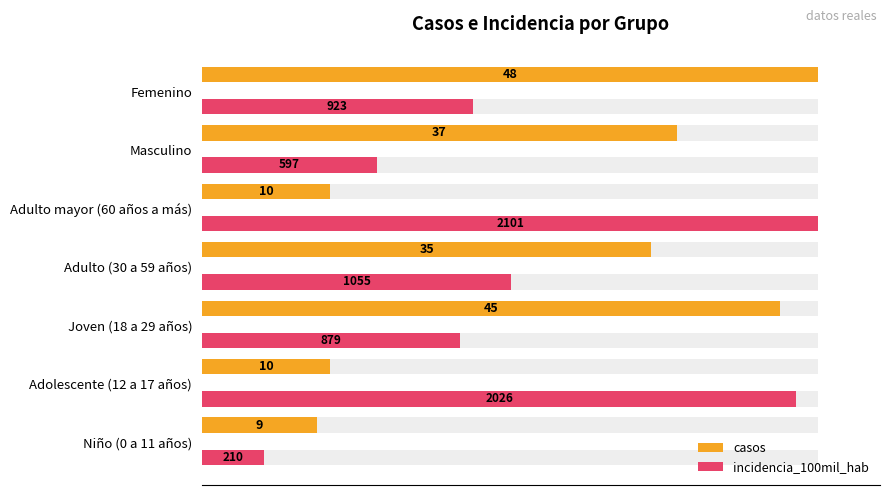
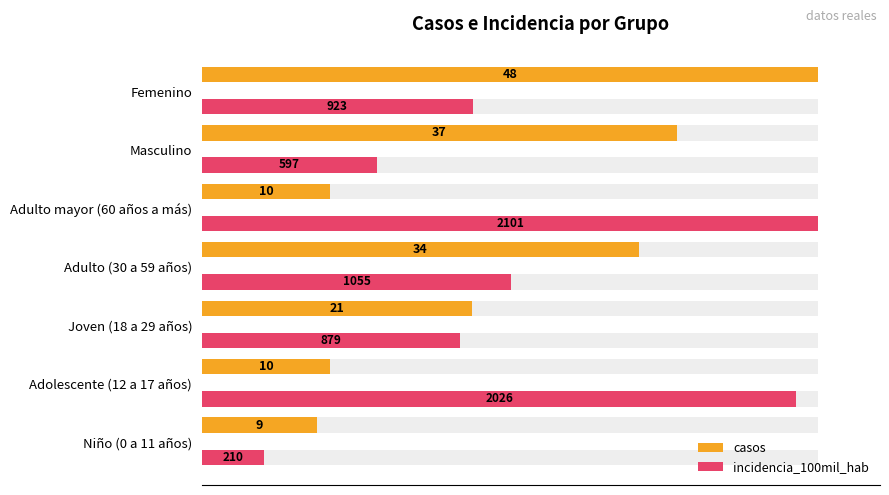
casos, Adulto (30 a 59 años): 35 -> 34
casos, Joven (18 a 29 años): 45 -> 21
